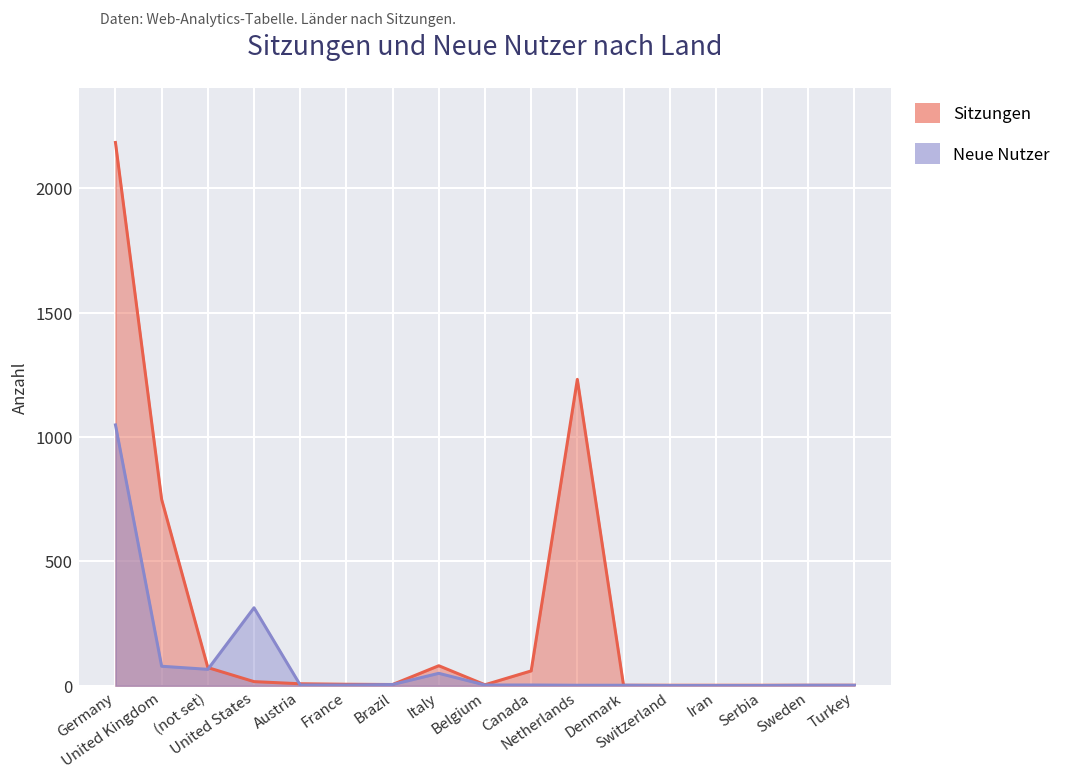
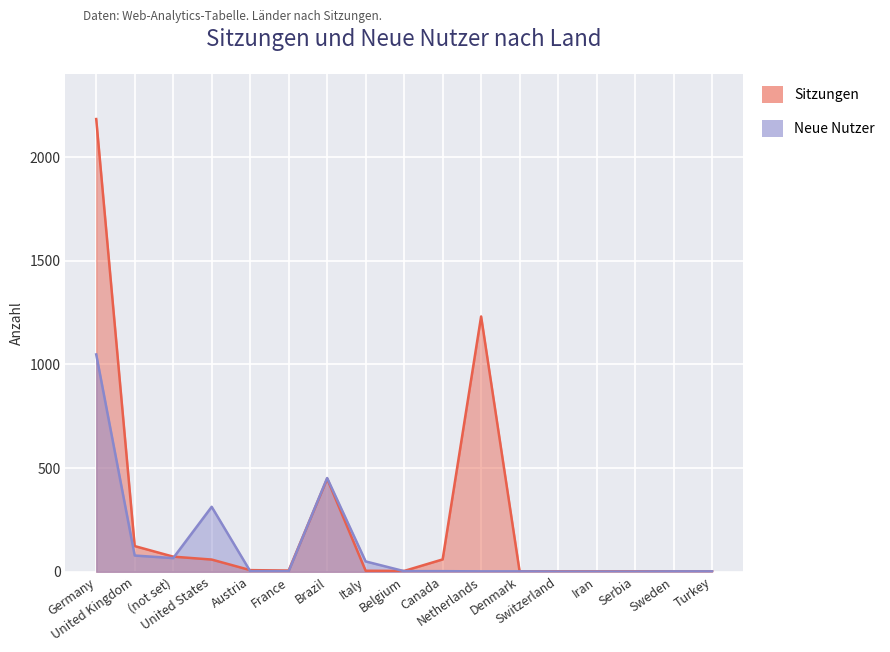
Sitzungen, United Kingdom: 750 -> 120
Sitzungen, United States: 20 -> 60
Sitzungen, Brazil: 10 -> 450
Neue Nutzer, Brazil: 10 -> 450
Sitzungen, Italy: 80 -> 10
